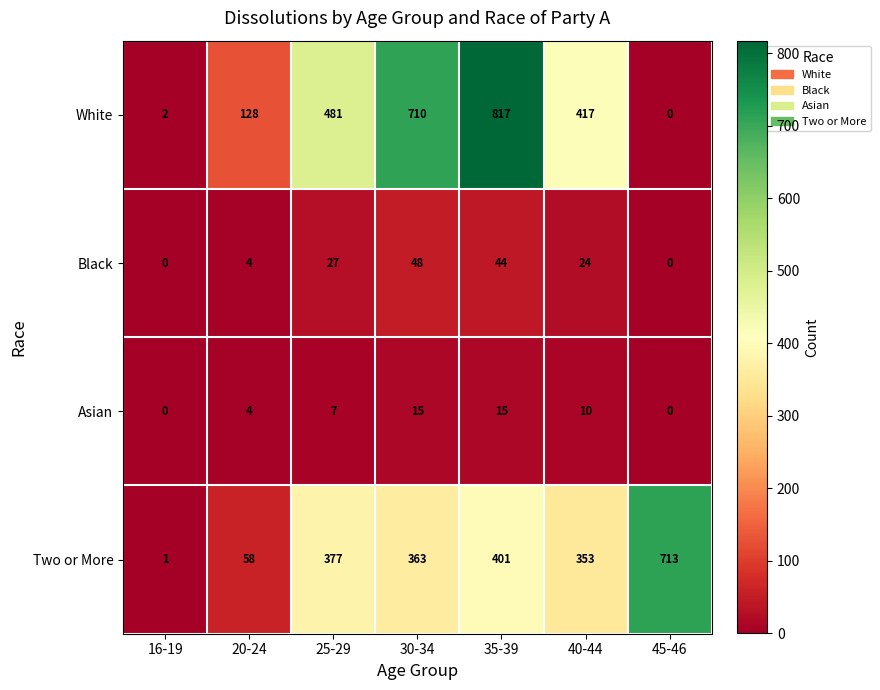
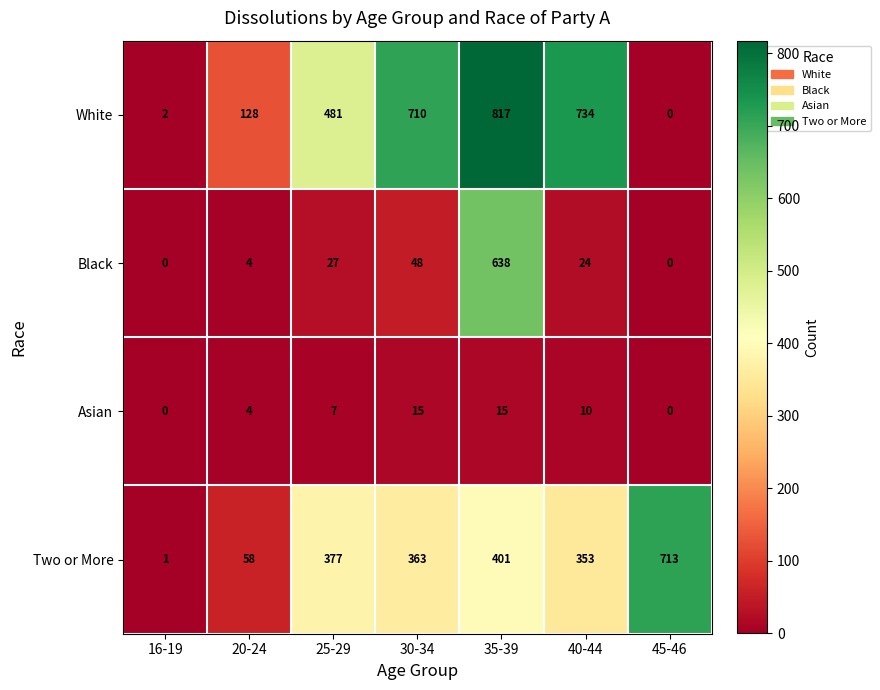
White, 40-44: 417 -> 734
Black, 35-39: 44 -> 638
